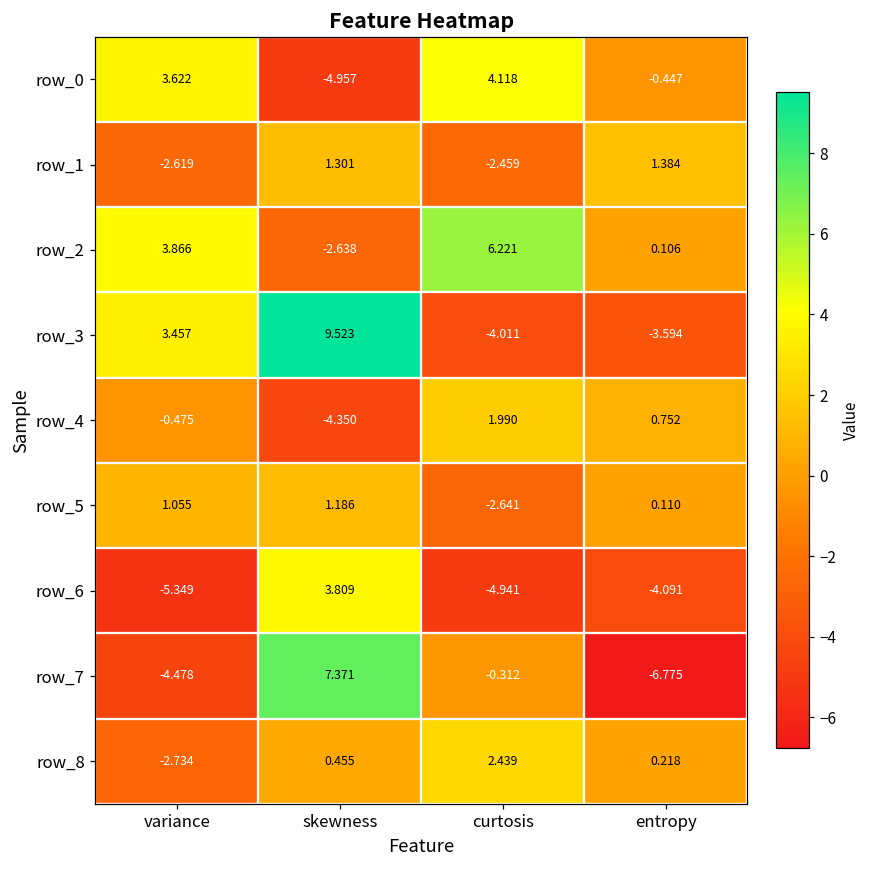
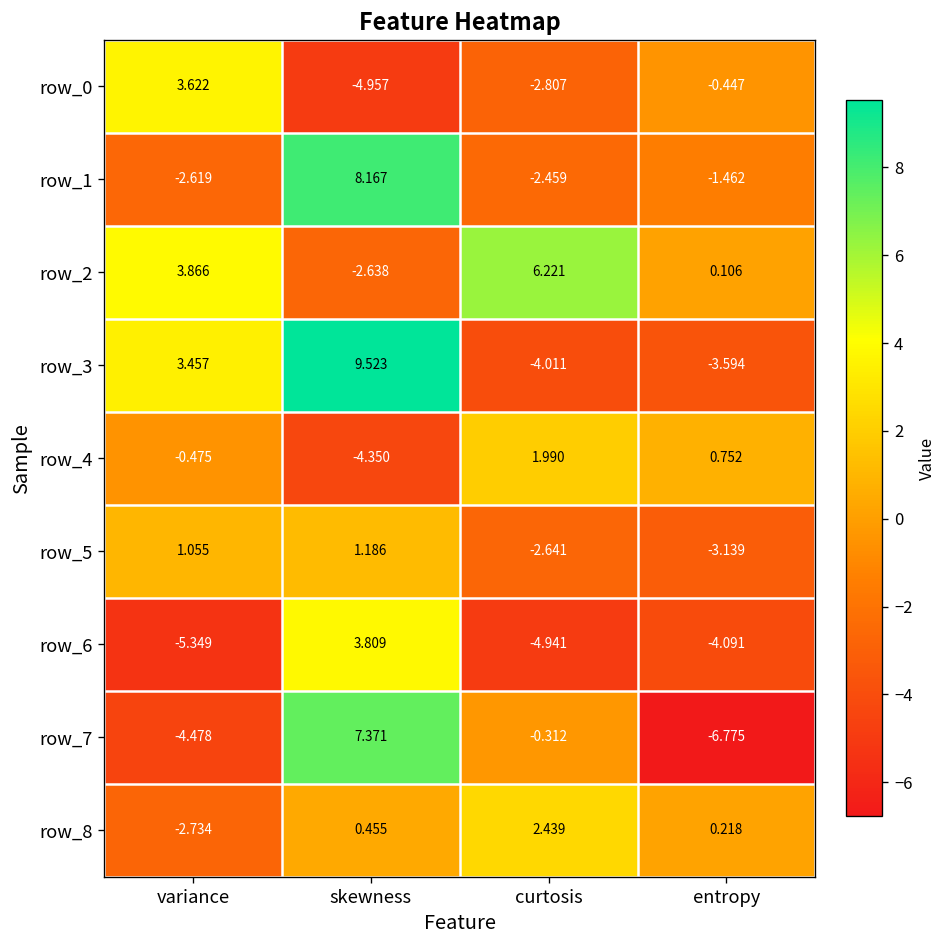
row_0, curtosis: 4.118 -> -2.807
row_1, skewness: 1.301 -> 8.167
row_1, entropy: 1.384 -> -1.462
row_5, entropy: 0.110 -> -3.139
